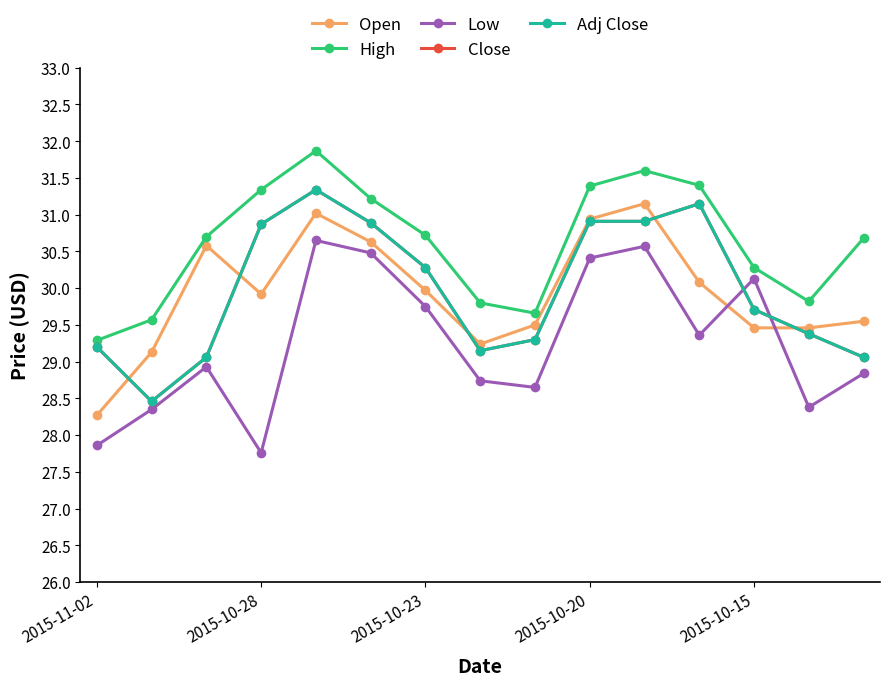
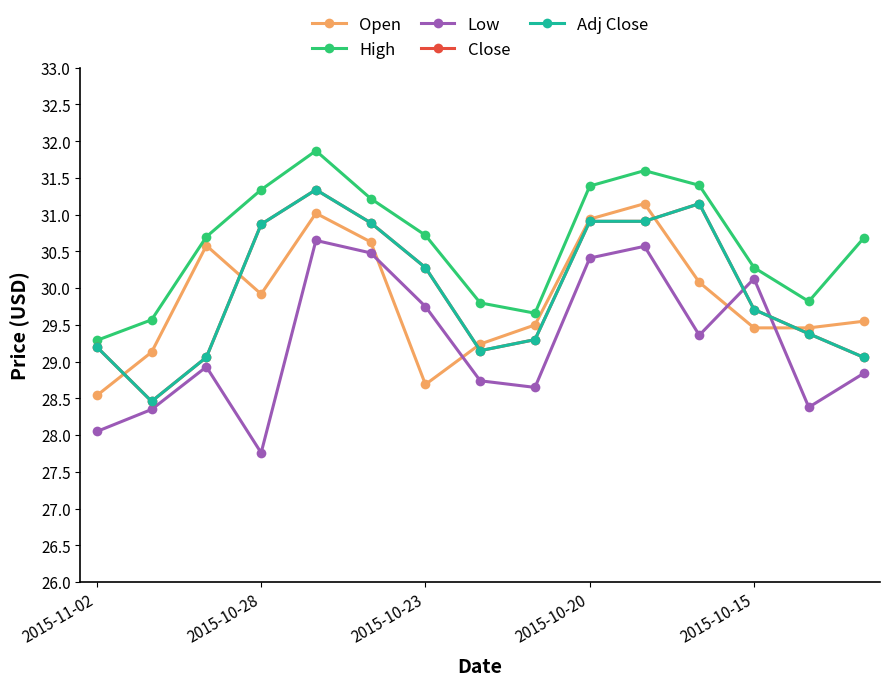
Open, 2015-11-02: 28.3 -> 28.5
Low, 2015-11-02: 27.9 -> 28.1
Open, 2015-10-23: 30.0 -> 28.7
